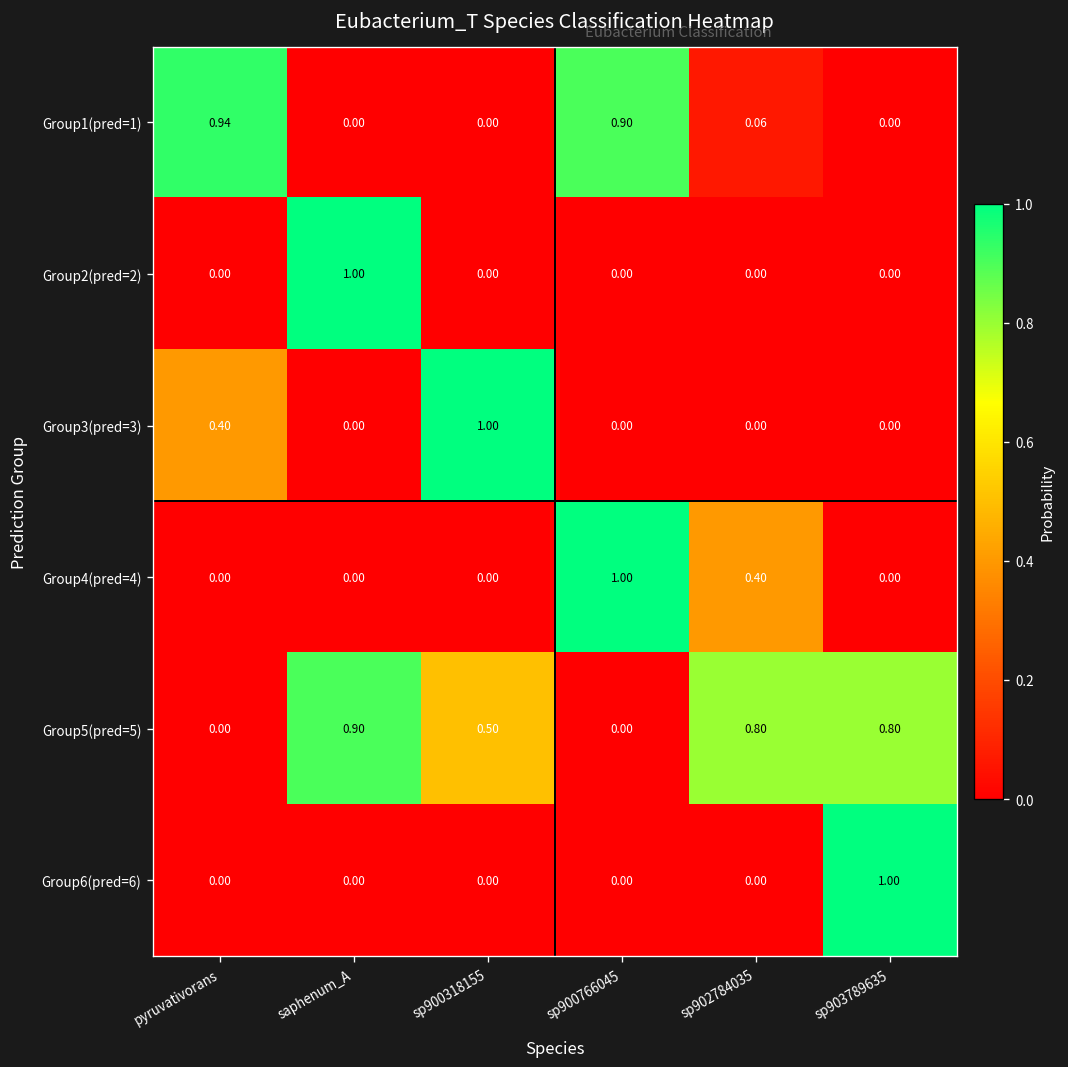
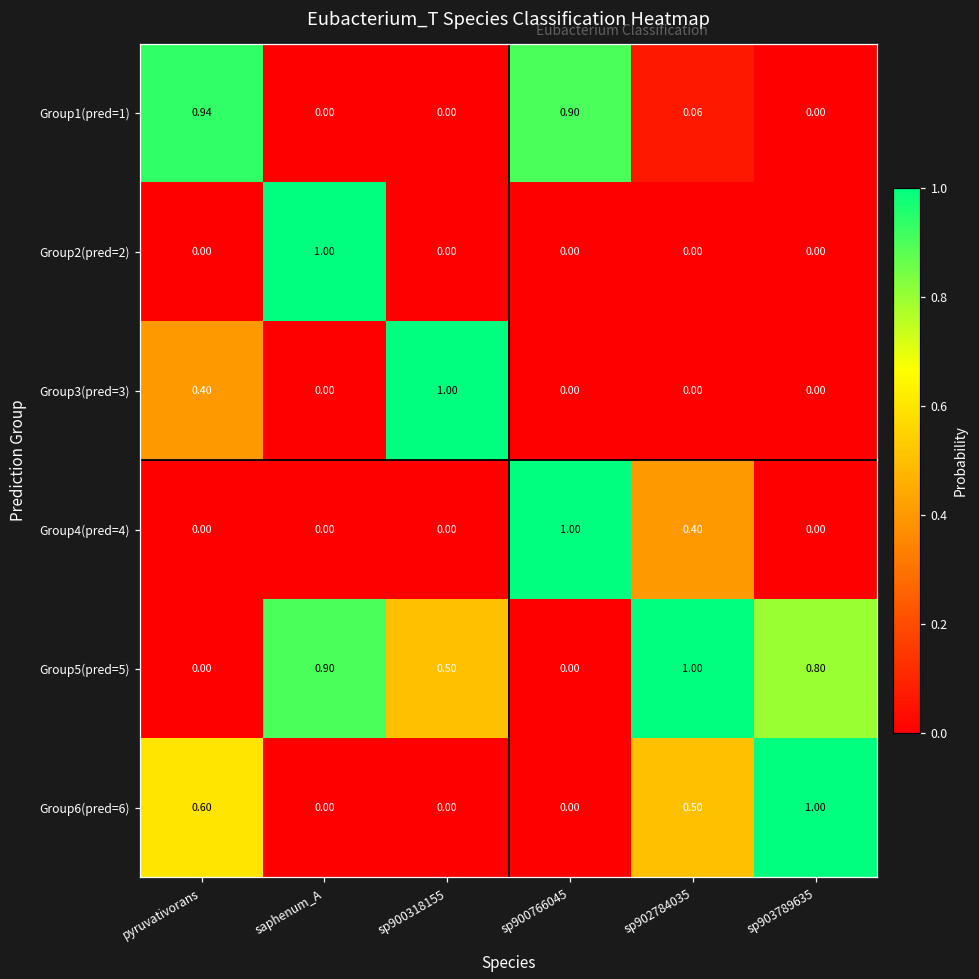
Group5(pred=5), sp902784035: 0.80 -> 1.00
Group6(pred=6), pyruvativorans: 0.00 -> 0.60
Group6(pred=6), sp902784035: 0.00 -> 0.50
